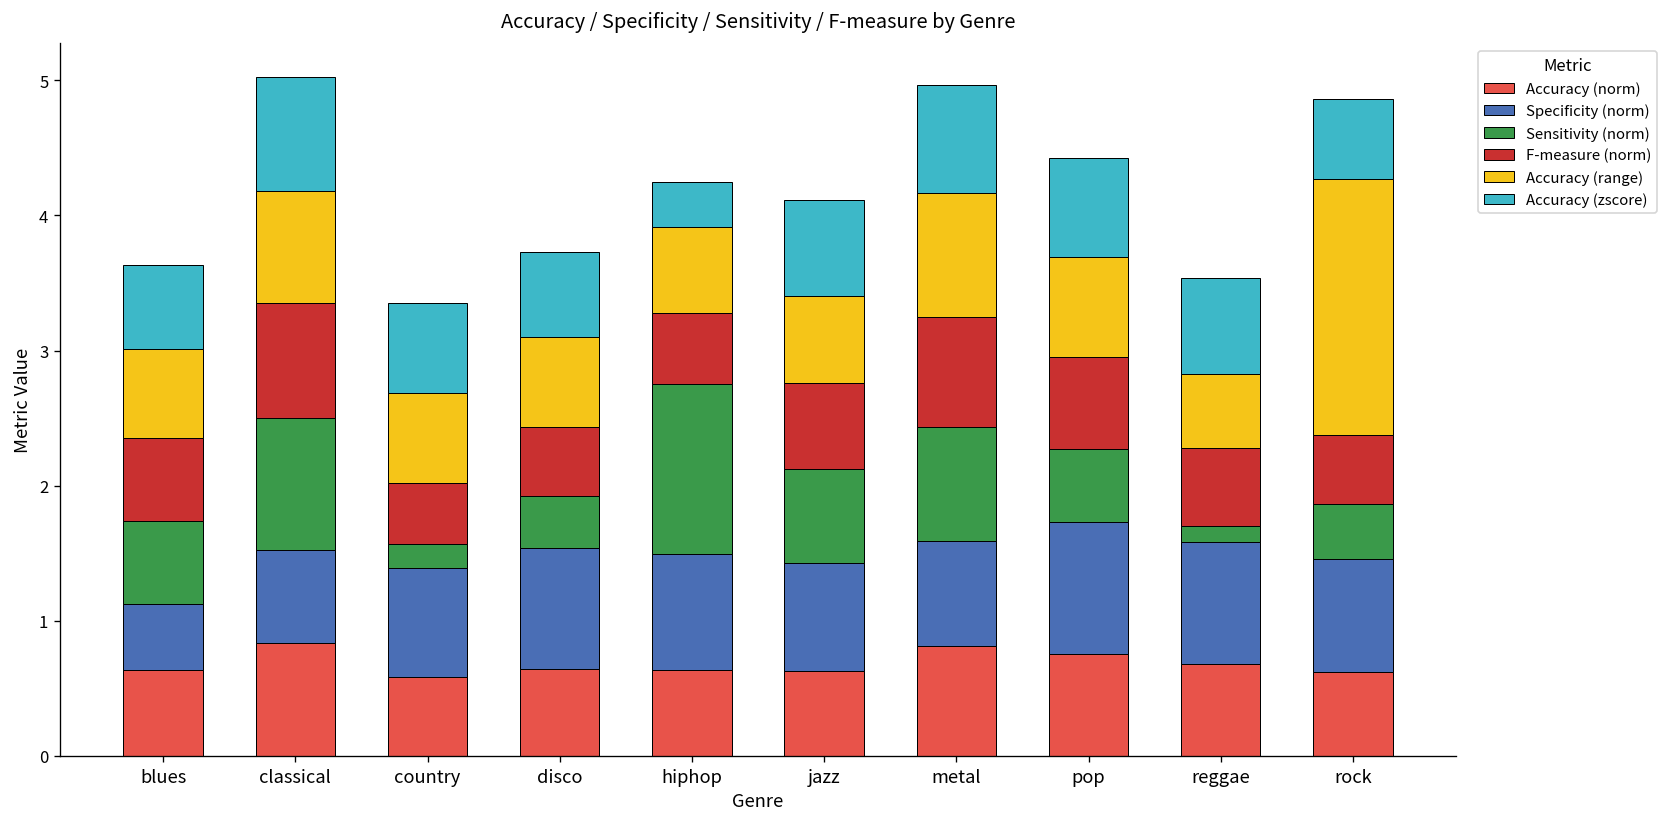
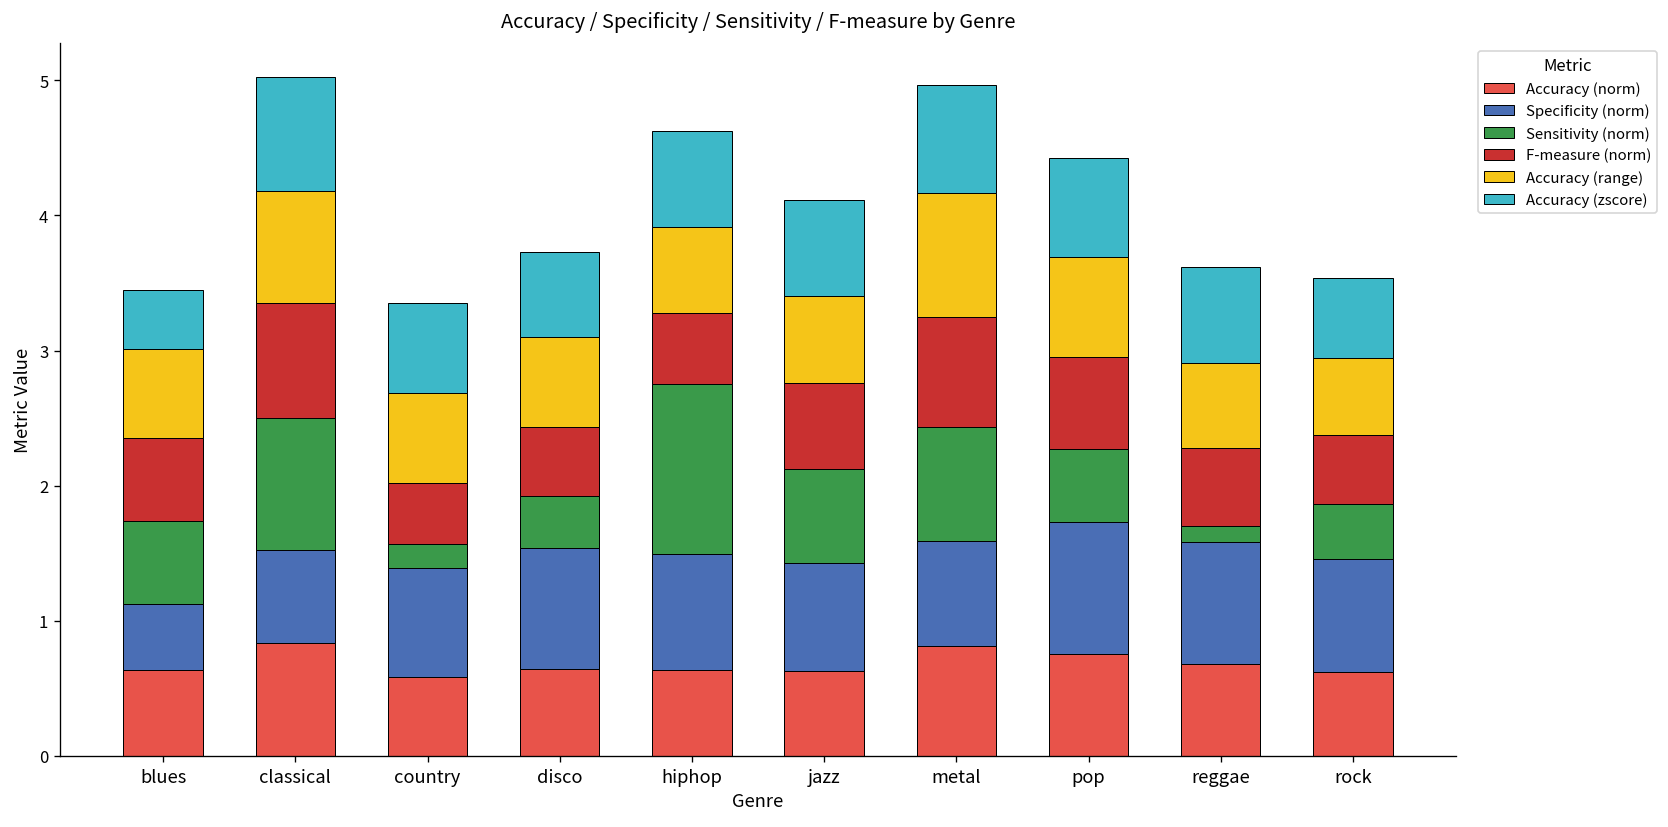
Accuracy (zscore), blues: 0.62 -> 0.44
Accuracy (zscore), hiphop: 0.33 -> 0.71
Accuracy (range), reggae: 0.55 -> 0.63
Accuracy (range), rock: 1.89 -> 0.56
